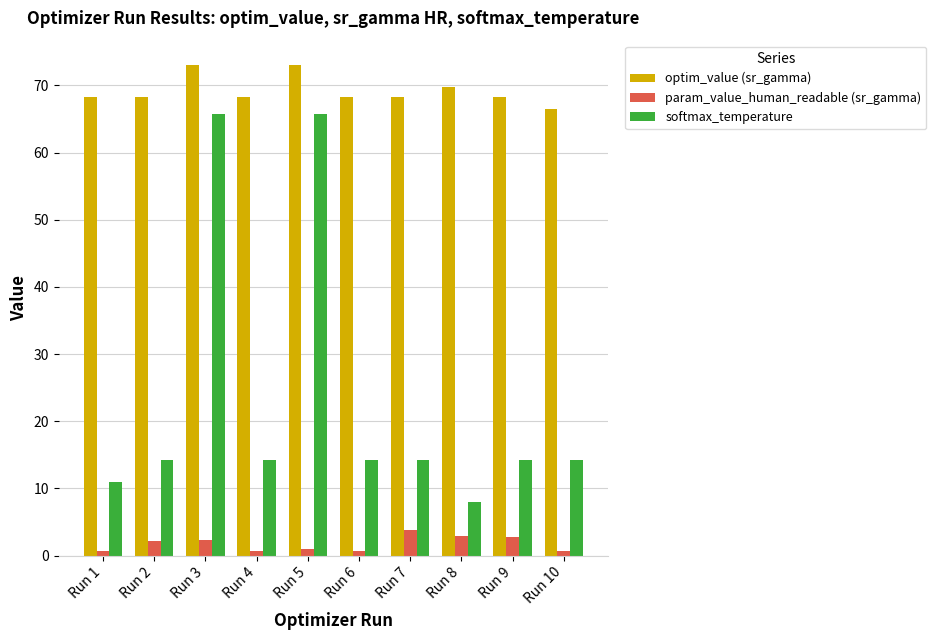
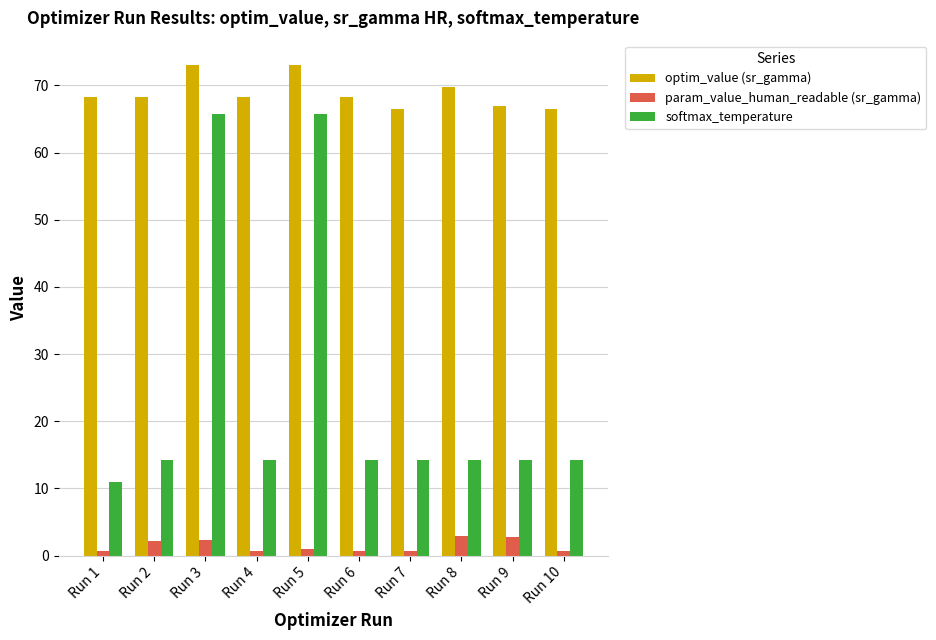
optim_value (sr_gamma), Run 7: 68 -> 66
param_value_human_readable (sr_gamma), Run 7: 4 -> 1
softmax_temperature, Run 8: 8 -> 14
optim_value (sr_gamma), Run 9: 68 -> 67
